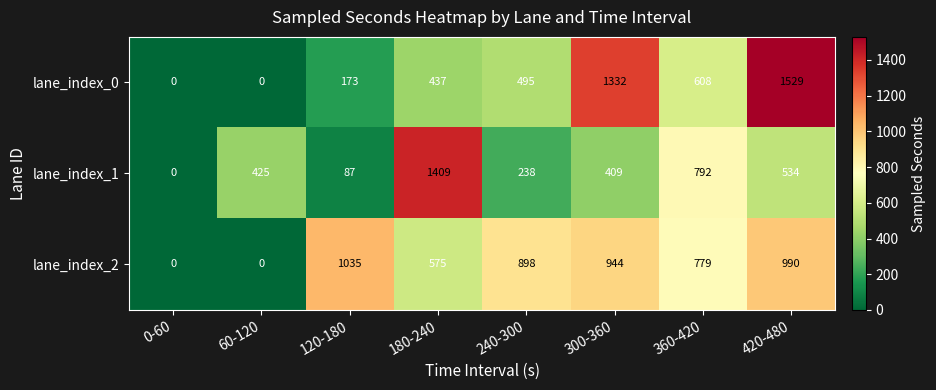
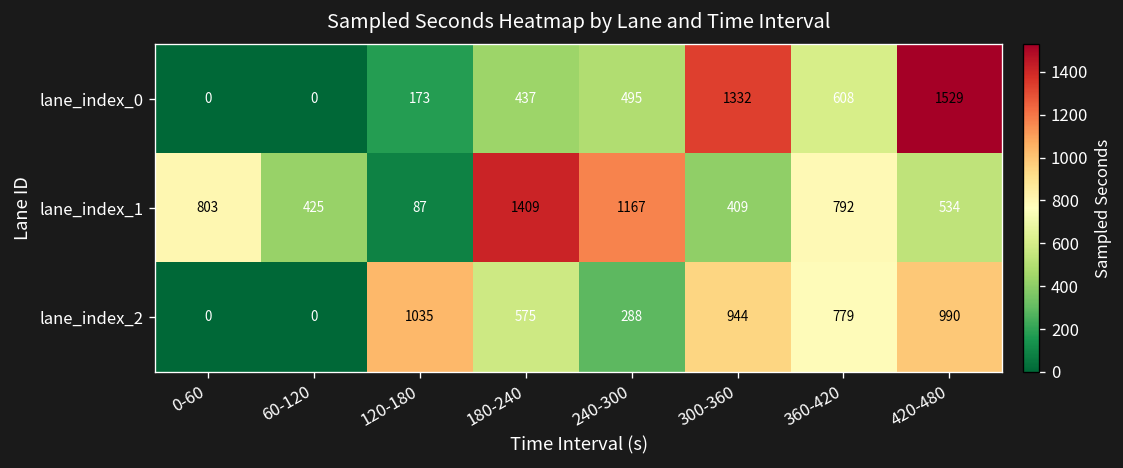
lane_index_1, 0-60: 0 -> 803
lane_index_1, 240-300: 238 -> 1167
lane_index_2, 240-300: 898 -> 288
